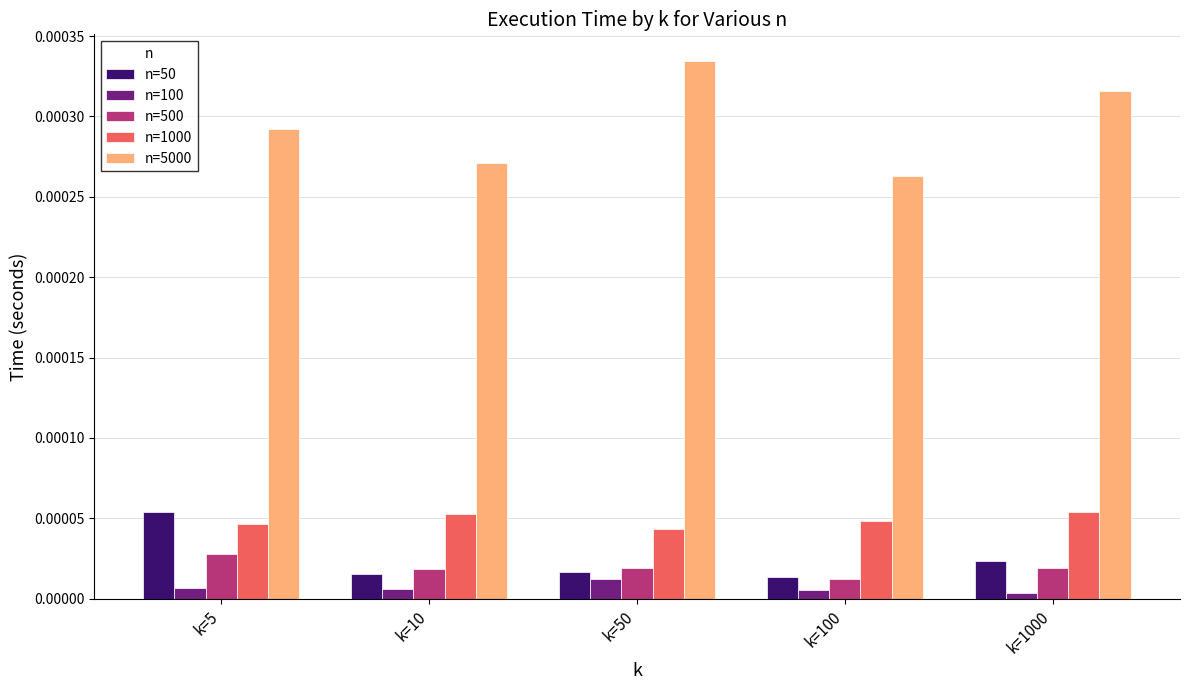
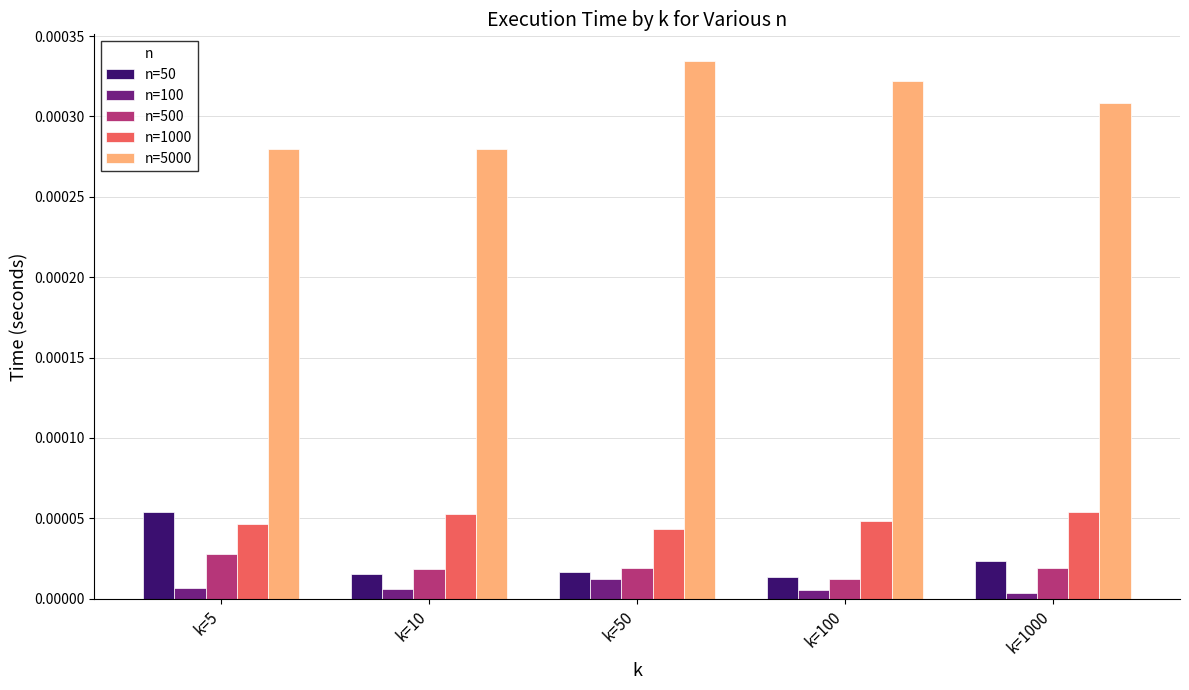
n=5000, k=5: 0.000292 -> 0.000280
n=5000, k=10: 0.000271 -> 0.000280
n=5000, k=100: 0.000263 -> 0.000322
n=5000, k=1000: 0.000316 -> 0.000309
